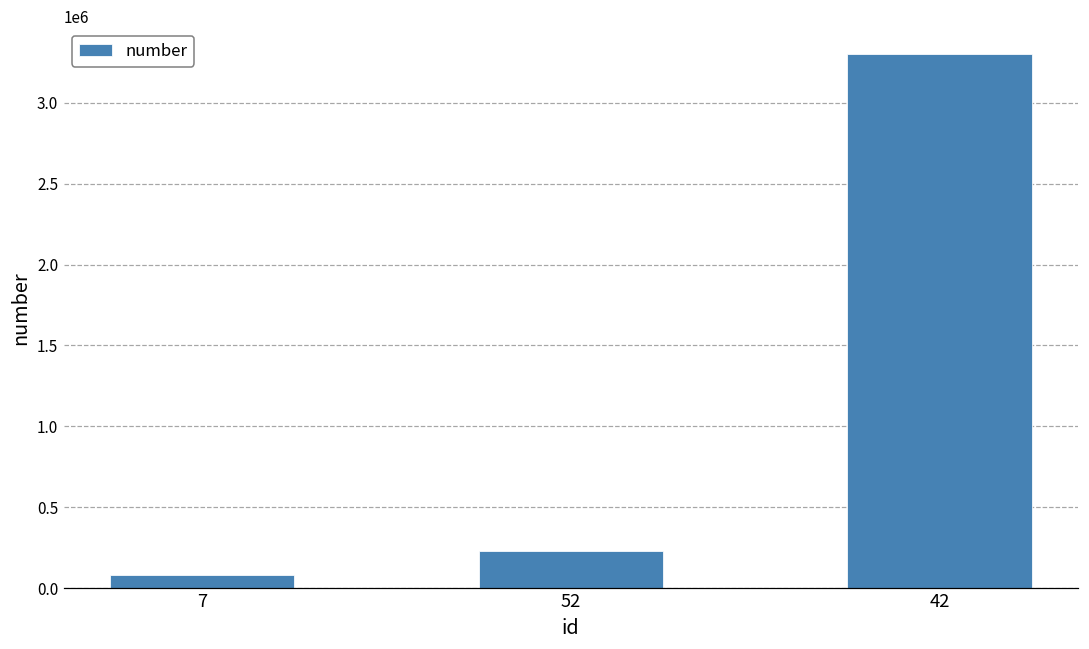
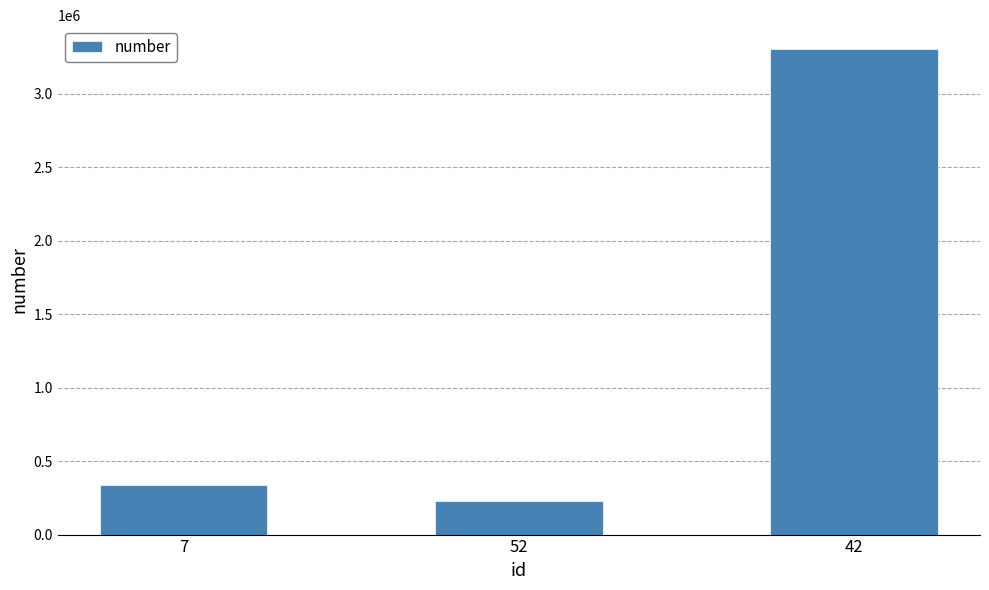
7: 80000 -> 330000
